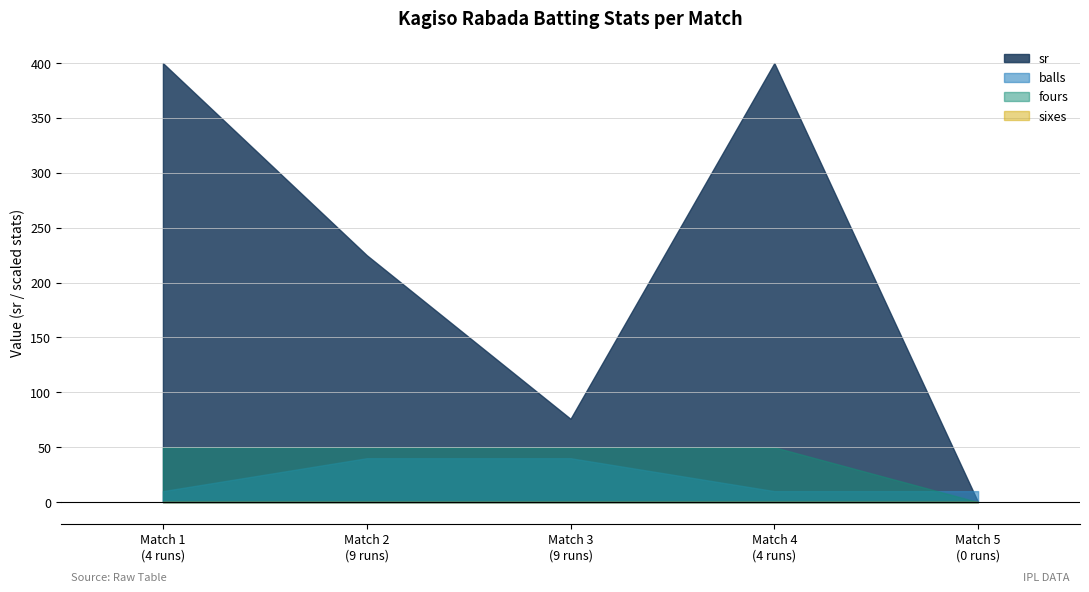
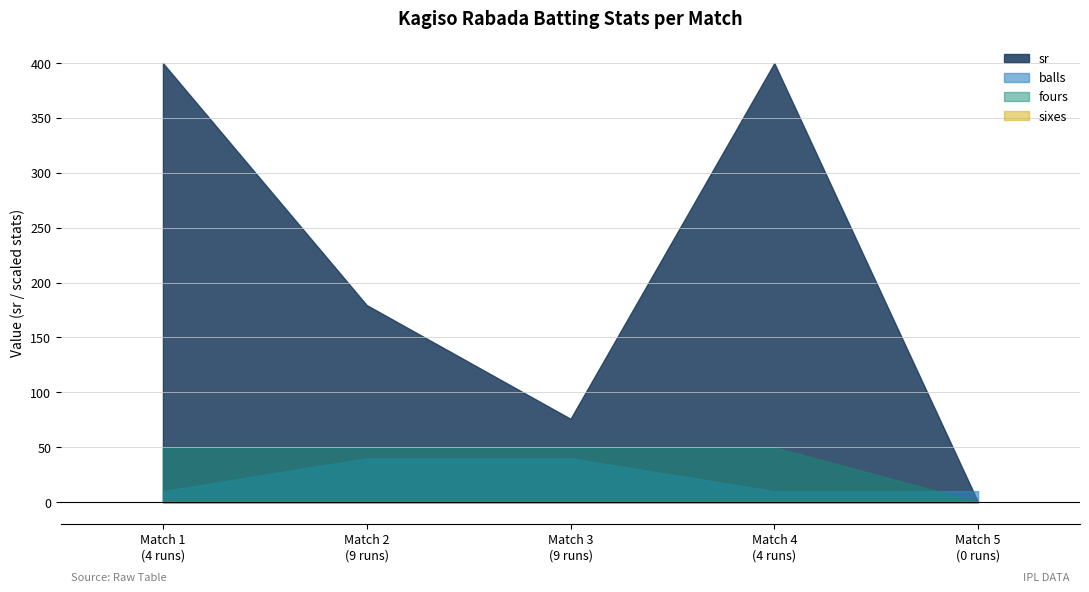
sr, Match 2 (9 runs): 225 -> 180
